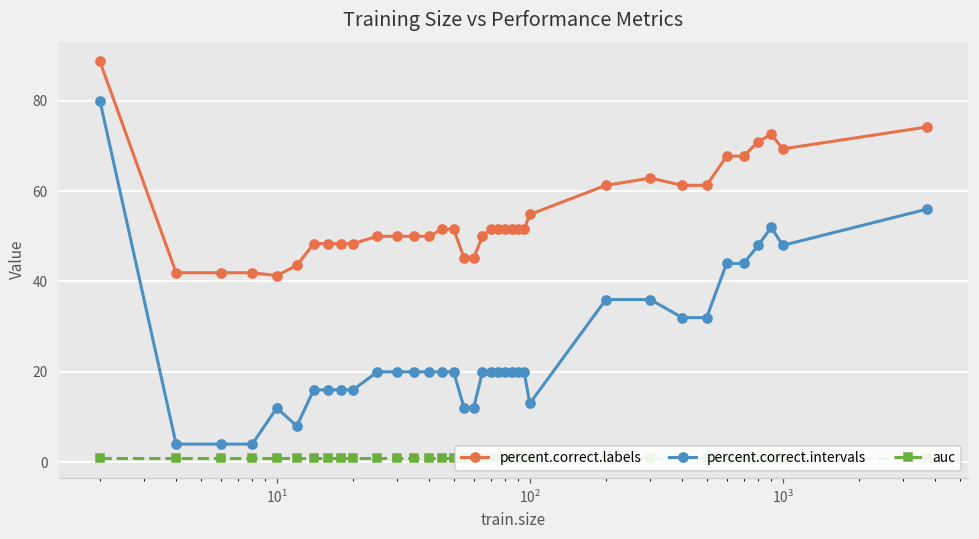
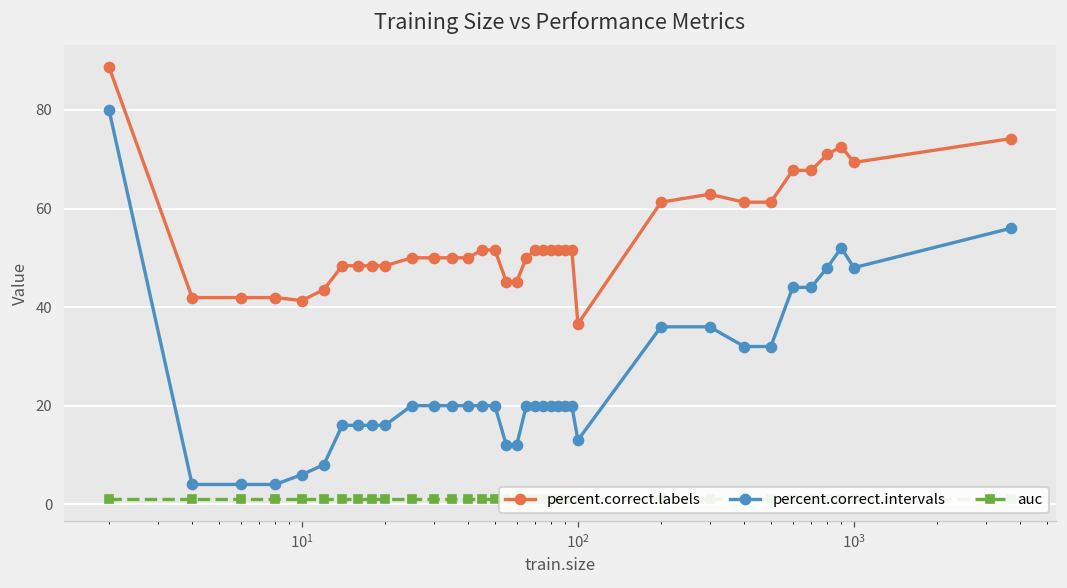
percent.correct.intervals, 10^1: 12 -> 6
percent.correct.labels, 10^2: 55 -> 37
